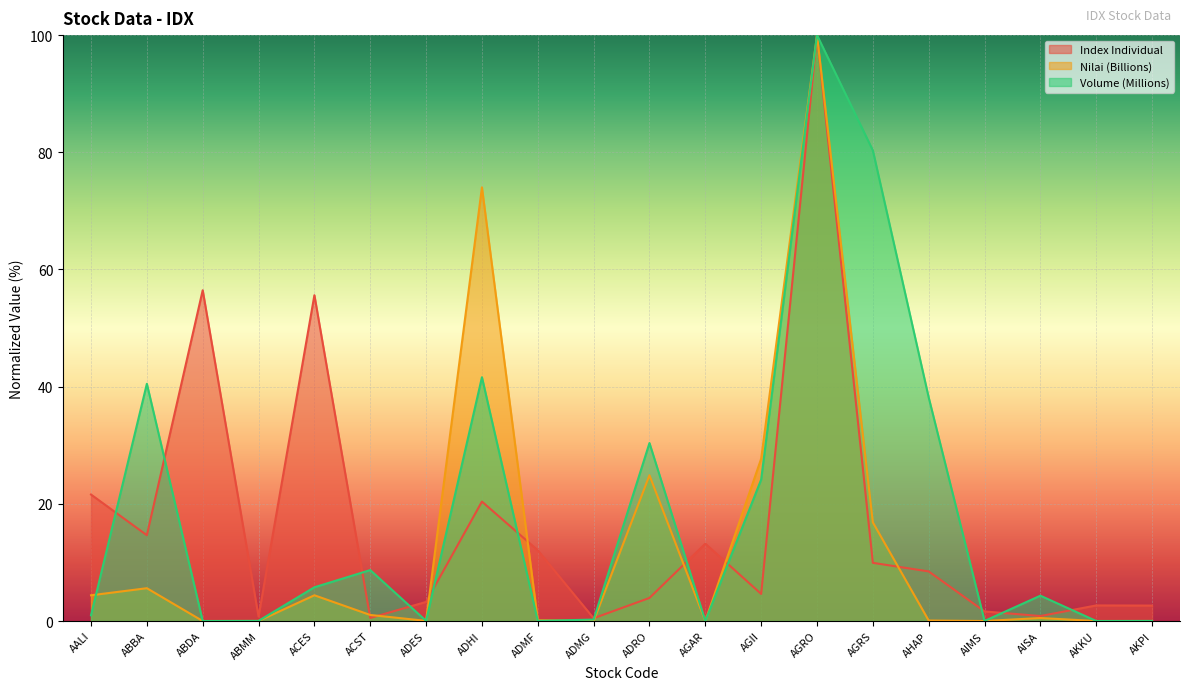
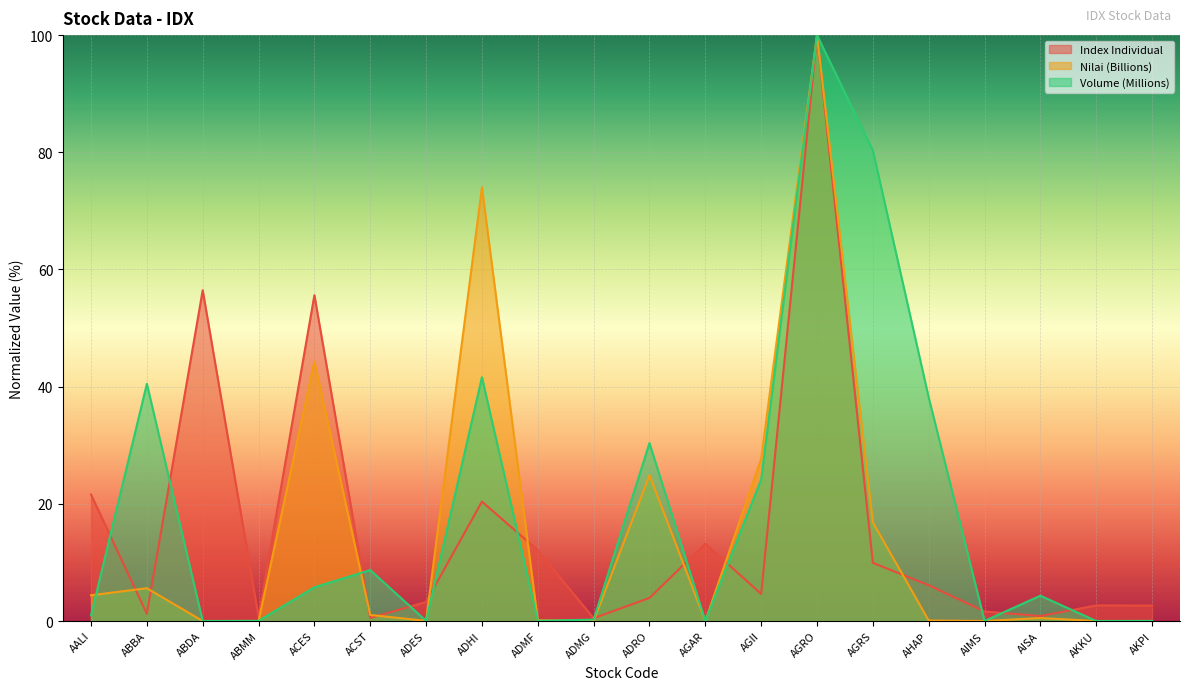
Index Individual, ABBA: 15 -> 1
Nilai (Billions), ACES: 4 -> 44
Index Individual, AHAP: 8 -> 6
